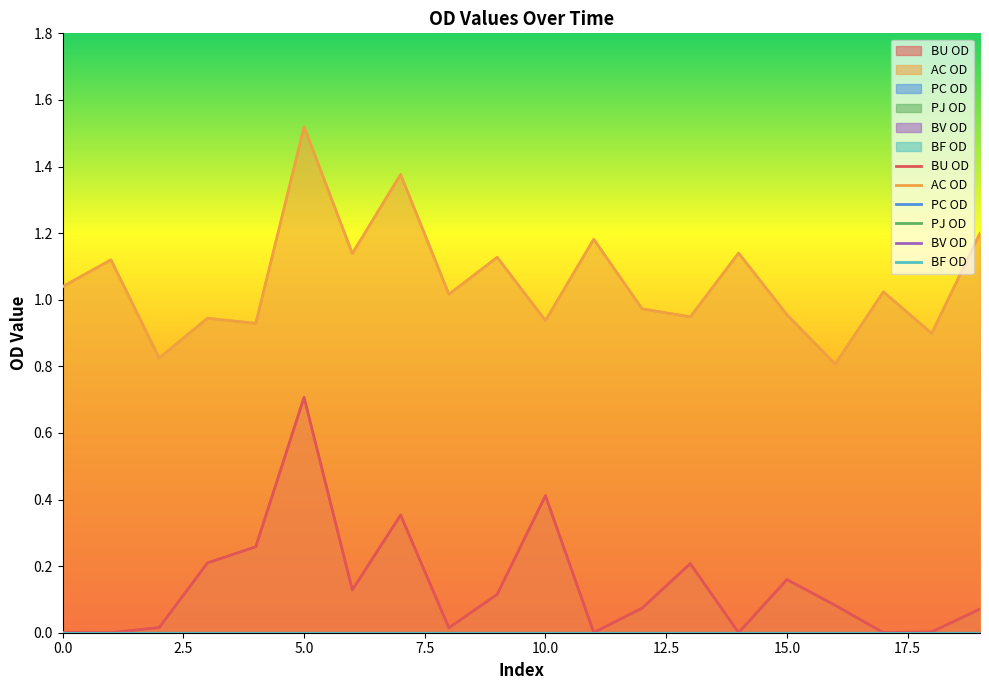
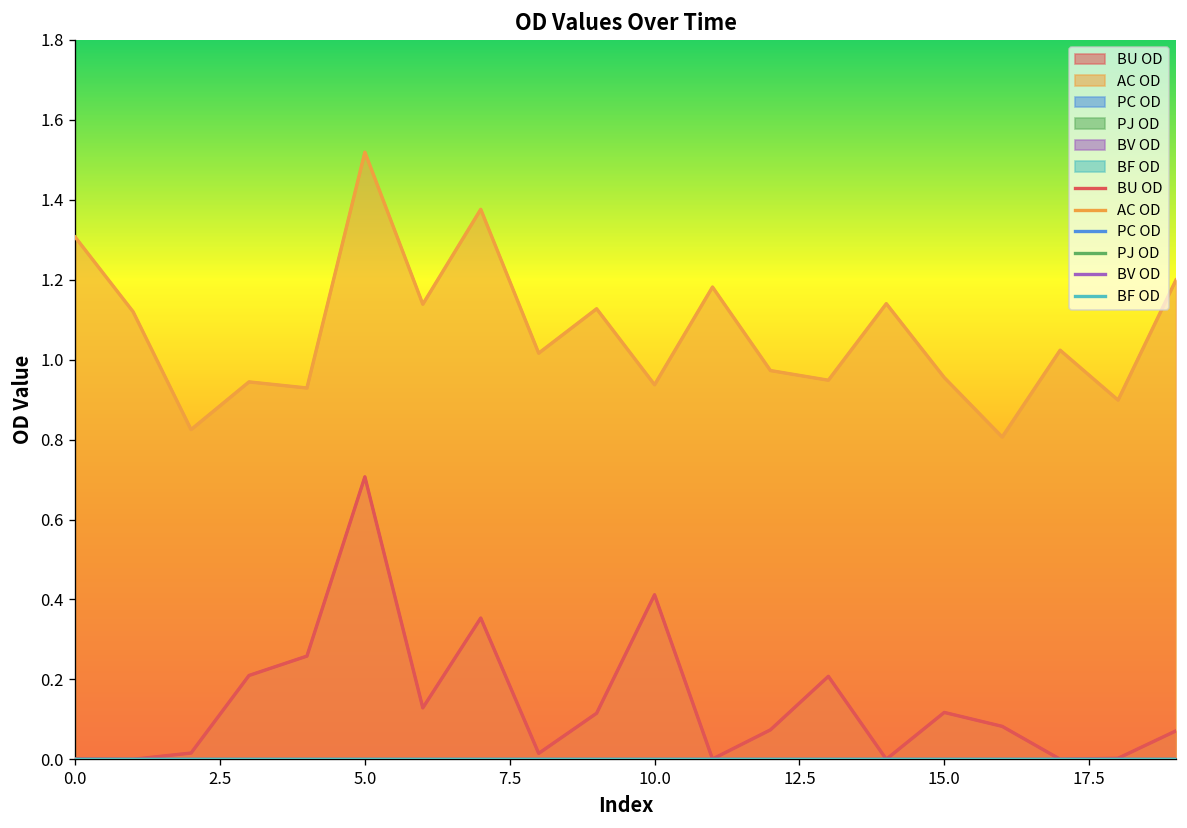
AC OD, 0.0: 1.04 -> 1.31
BU OD, 15.0: 0.16 -> 0.12
